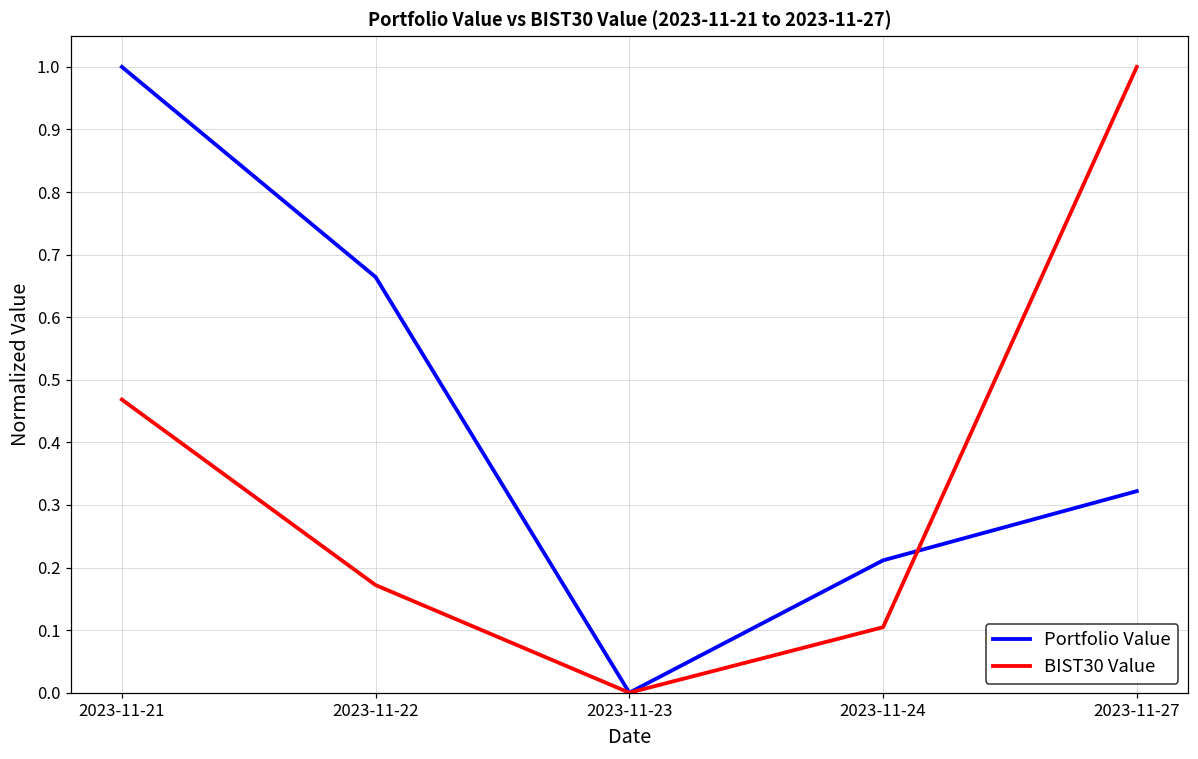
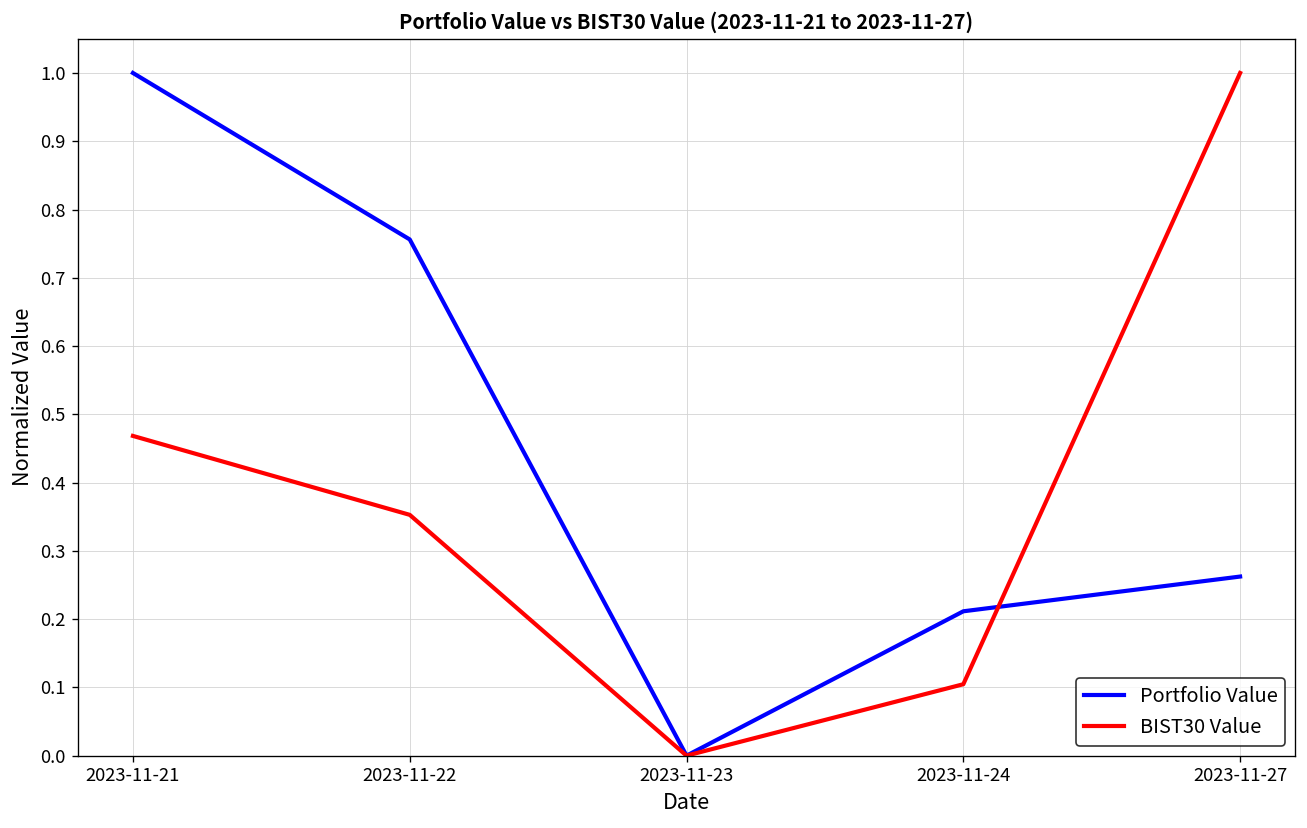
Portfolio Value, 2023-11-22: 0.66 -> 0.76
BIST30 Value, 2023-11-22: 0.17 -> 0.35
Portfolio Value, 2023-11-27: 0.32 -> 0.26
